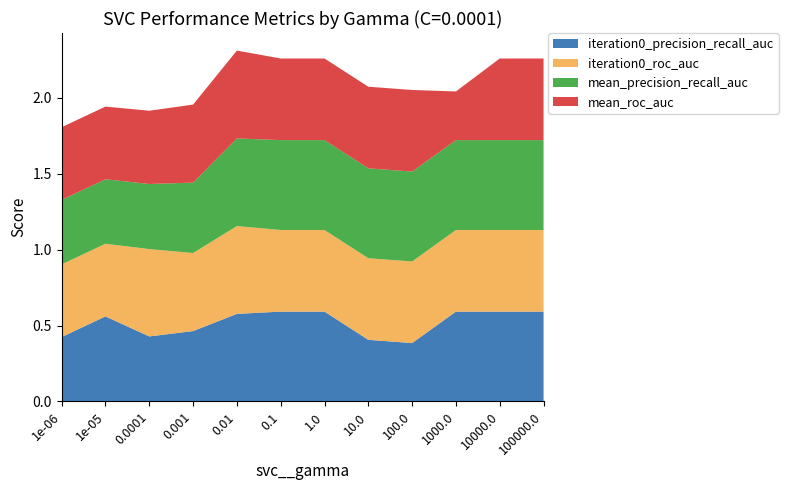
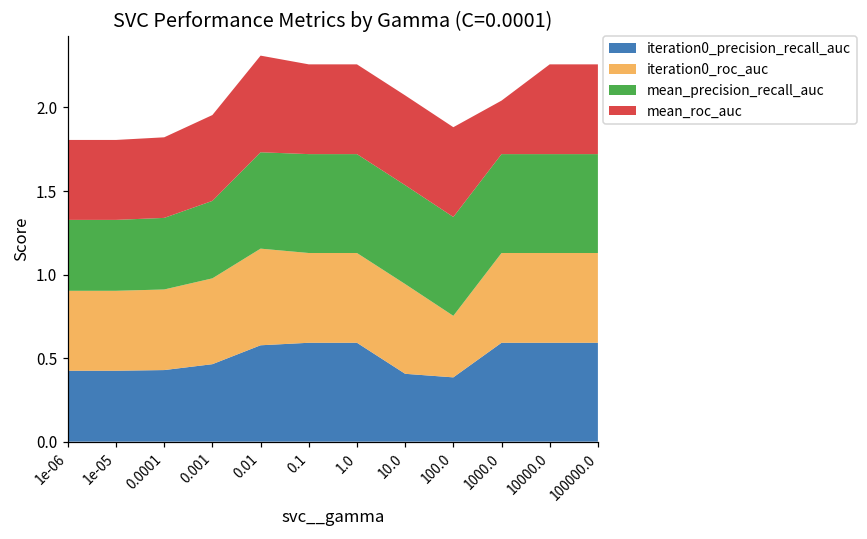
iteration0_precision_recall_auc, 1e-05: 0.56 -> 0.42
iteration0_roc_auc, 0.0001: 0.58 -> 0.48
iteration0_roc_auc, 100.0: 0.54 -> 0.37
